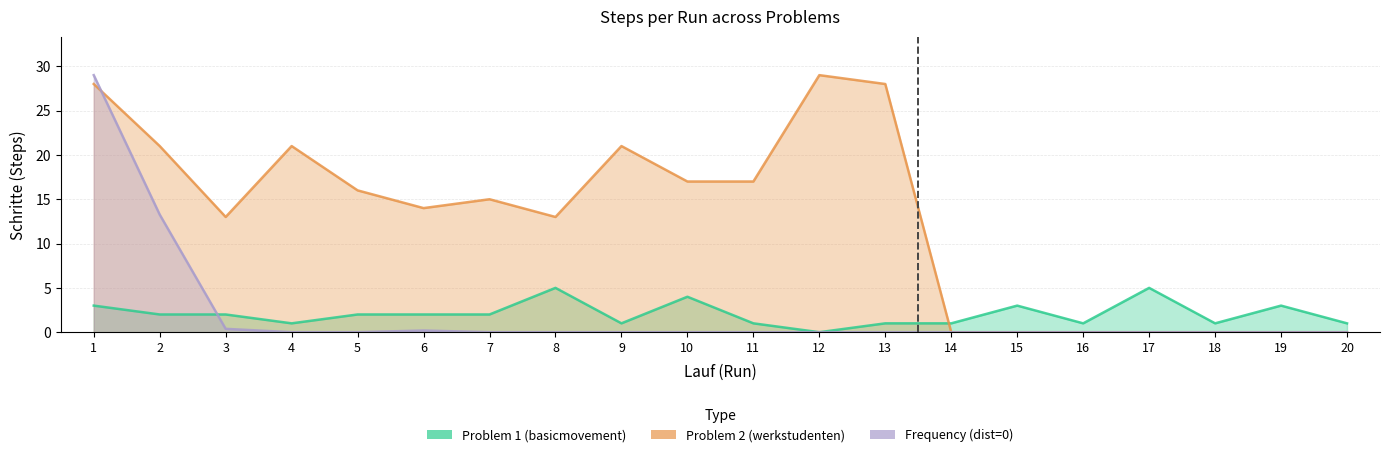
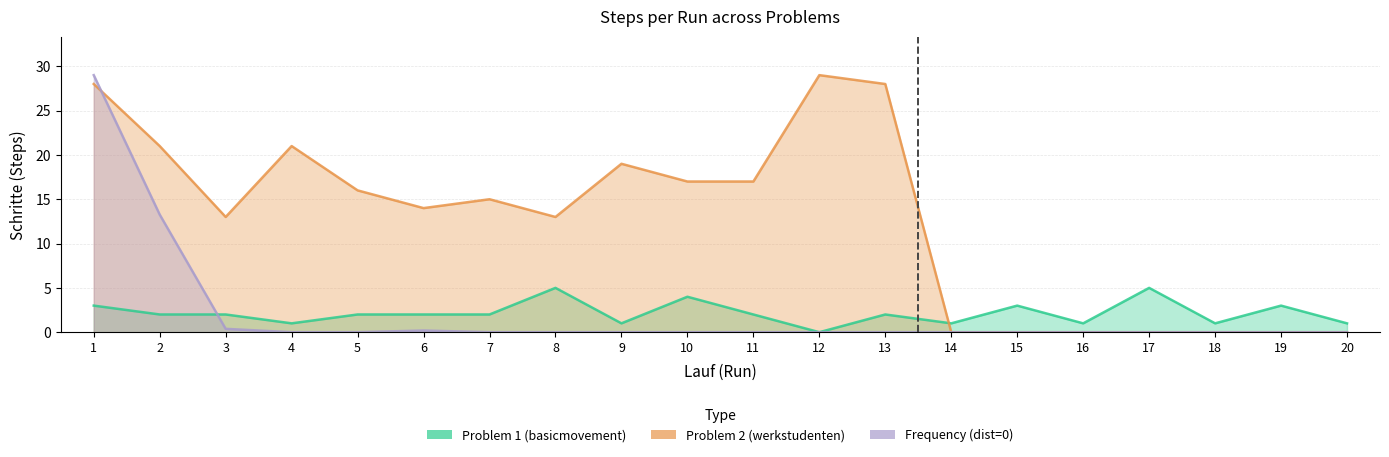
Problem 2 (werkstudenten), 9: 21 -> 19
Problem 1 (basicmovement), 11: 1 -> 2
Problem 1 (basicmovement), 13: 1 -> 2
